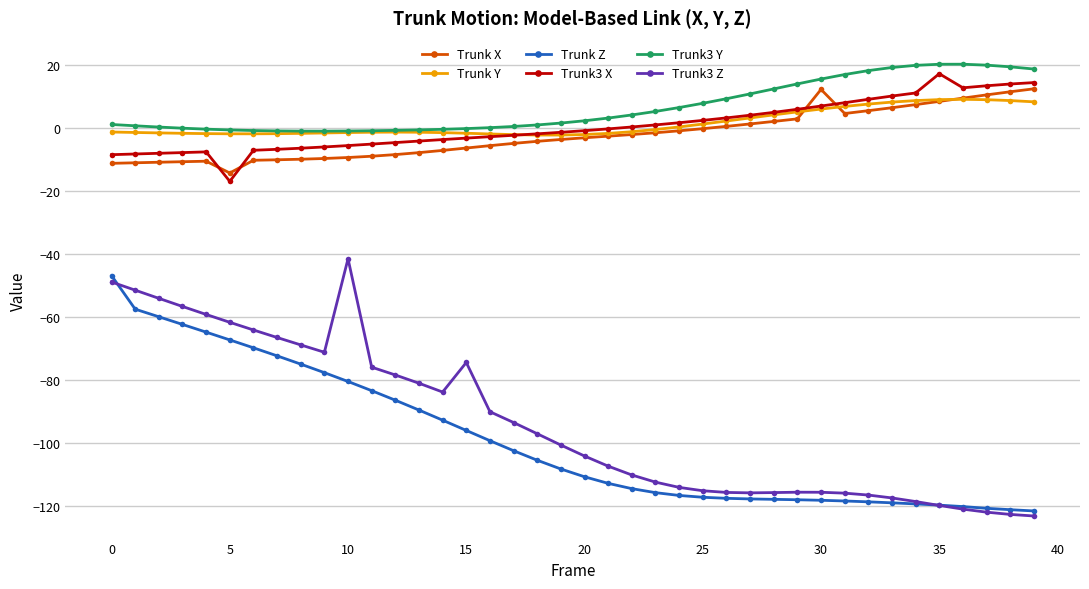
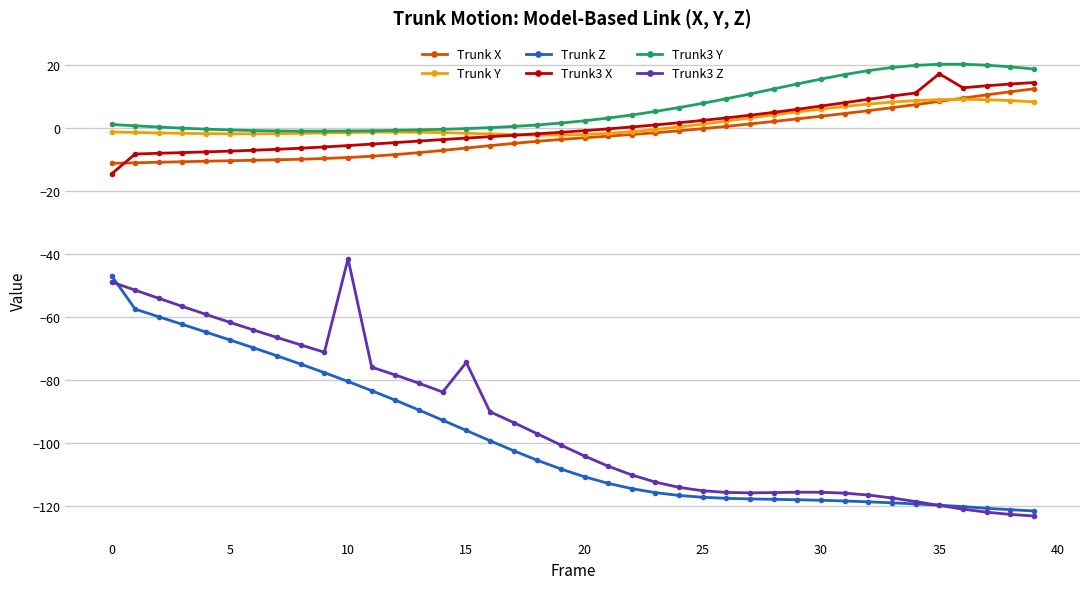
Trunk3 X, 0: -9 -> -15
Trunk X, 5: -14 -> -10
Trunk3 X, 5: -17 -> -7
Trunk X, 30: 12 -> 4
